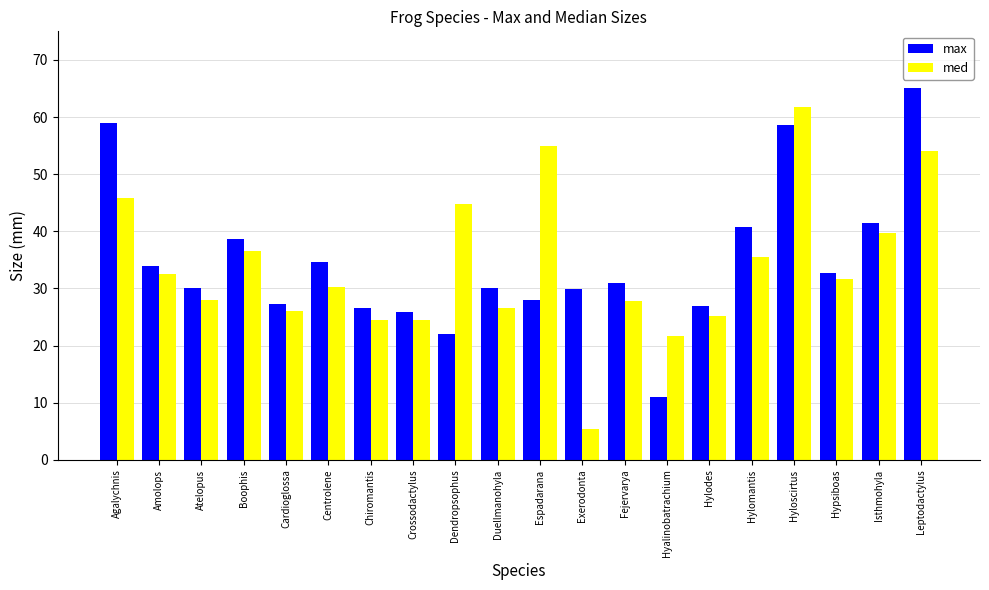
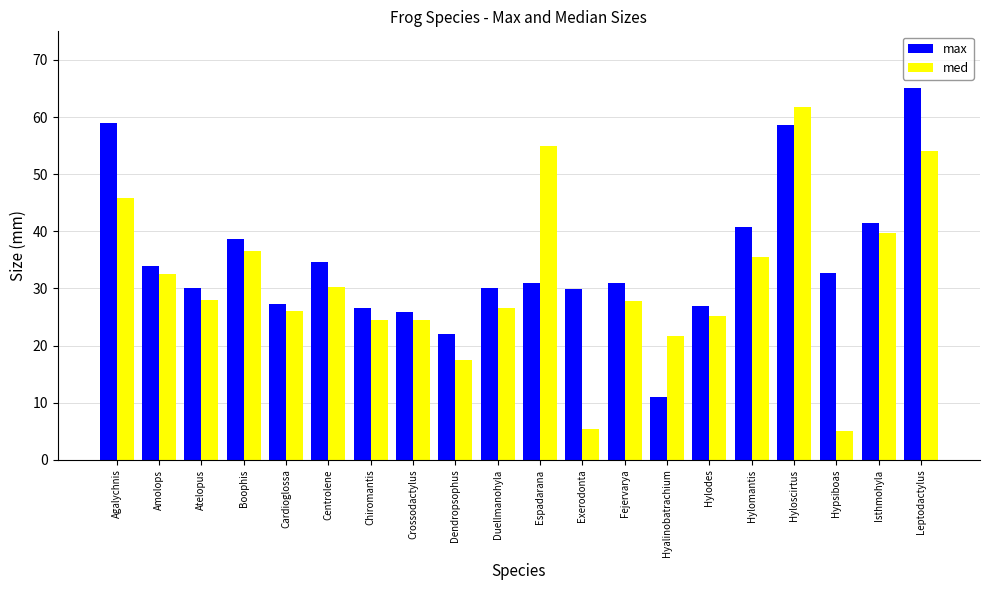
med, Dendropsophus: 45 -> 18
max, Espadarana: 28 -> 31
med, Hypsiboas: 32 -> 5
